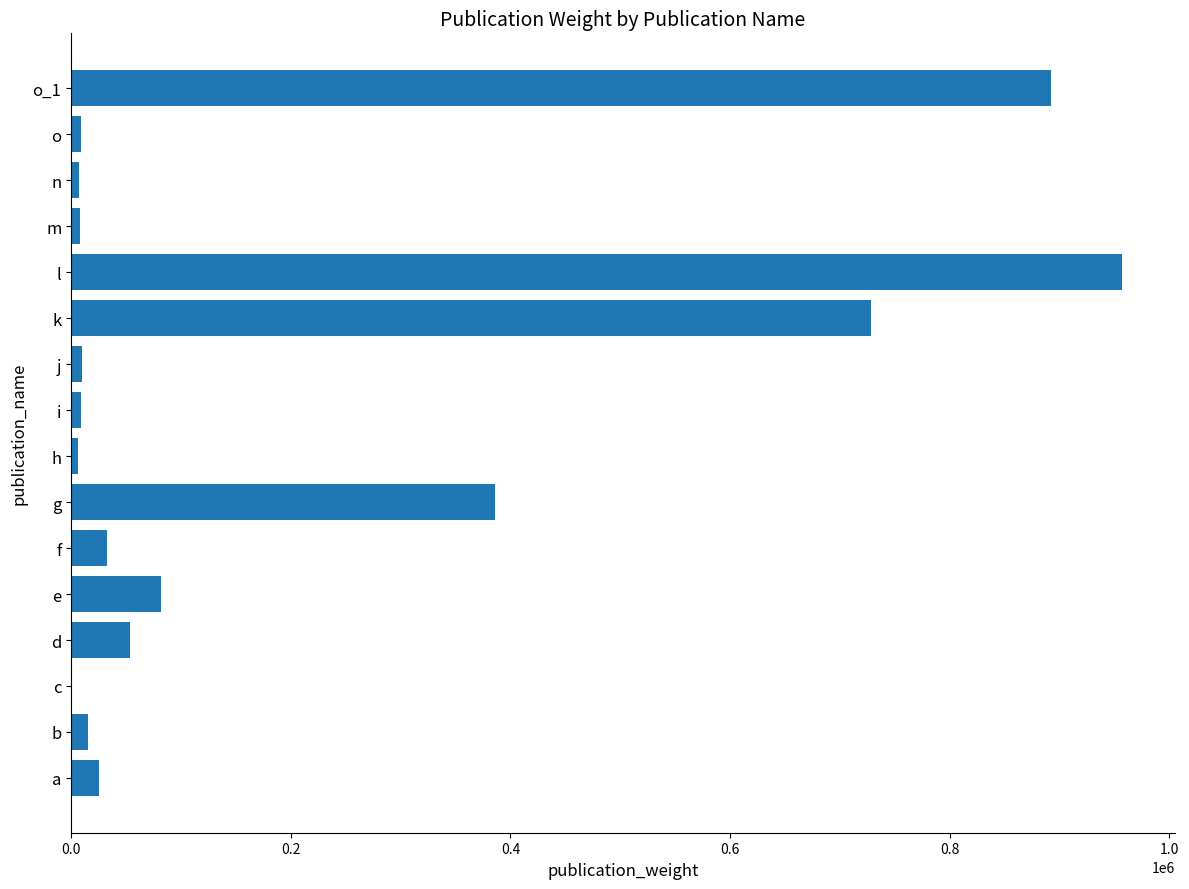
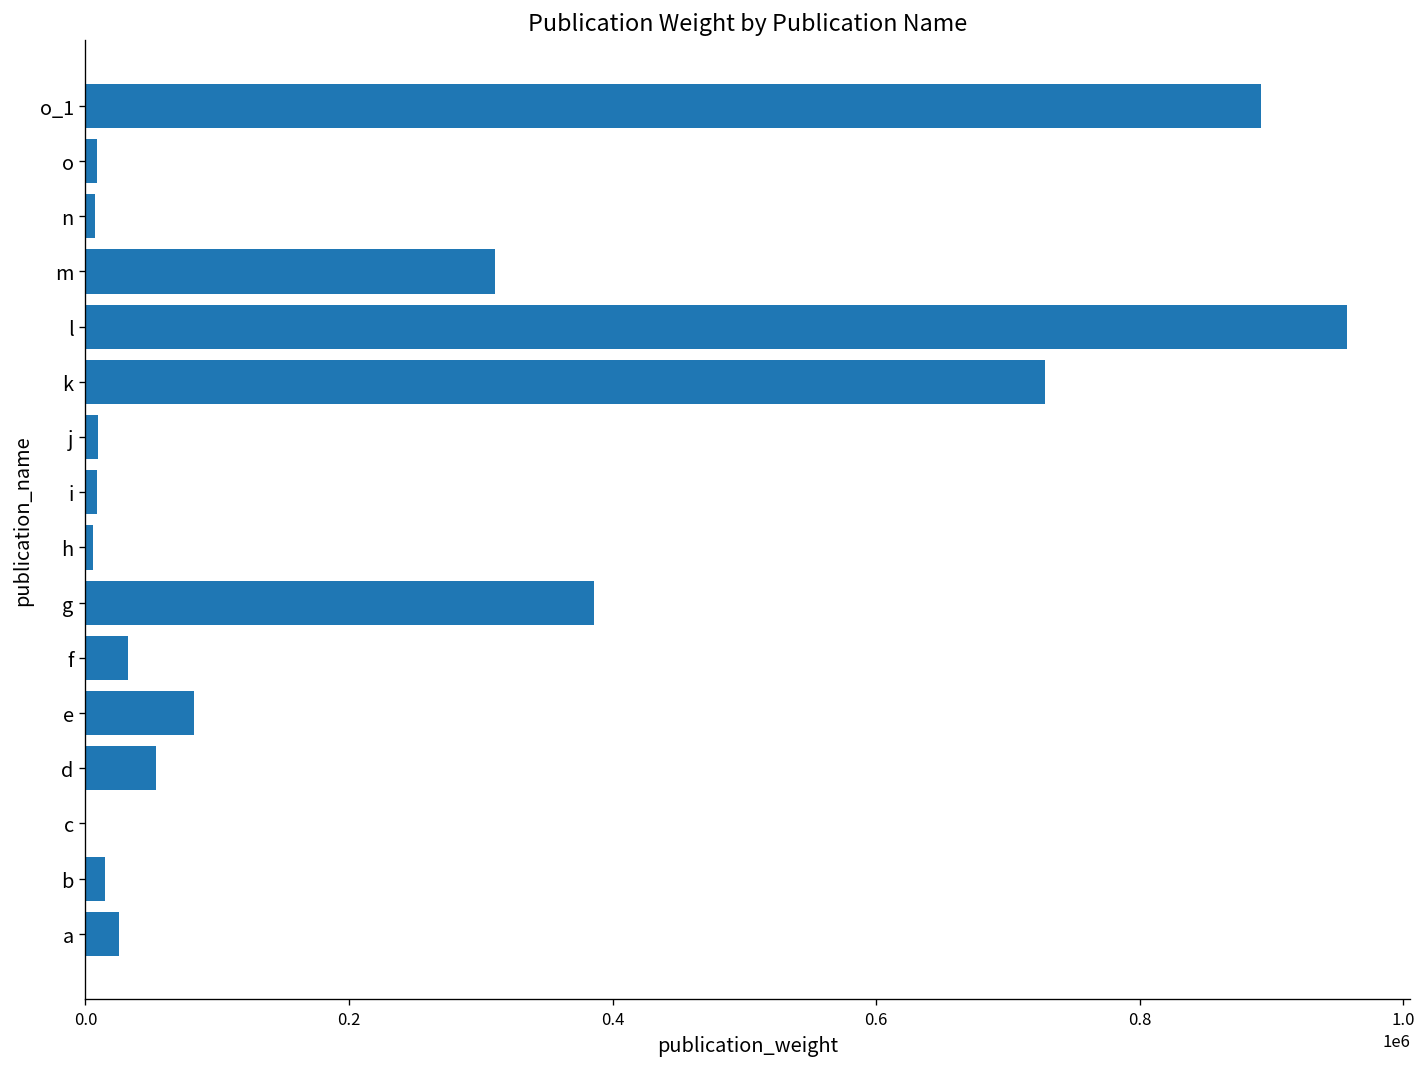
m: 8000 -> 311000
